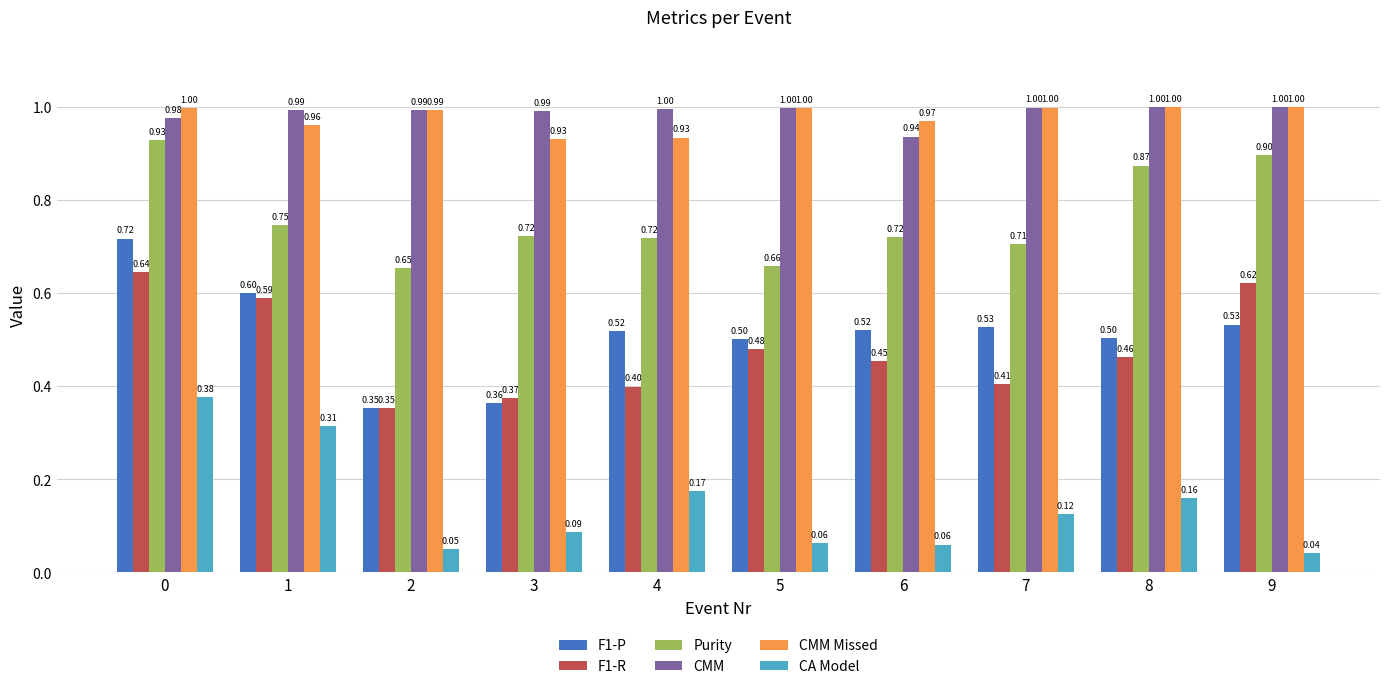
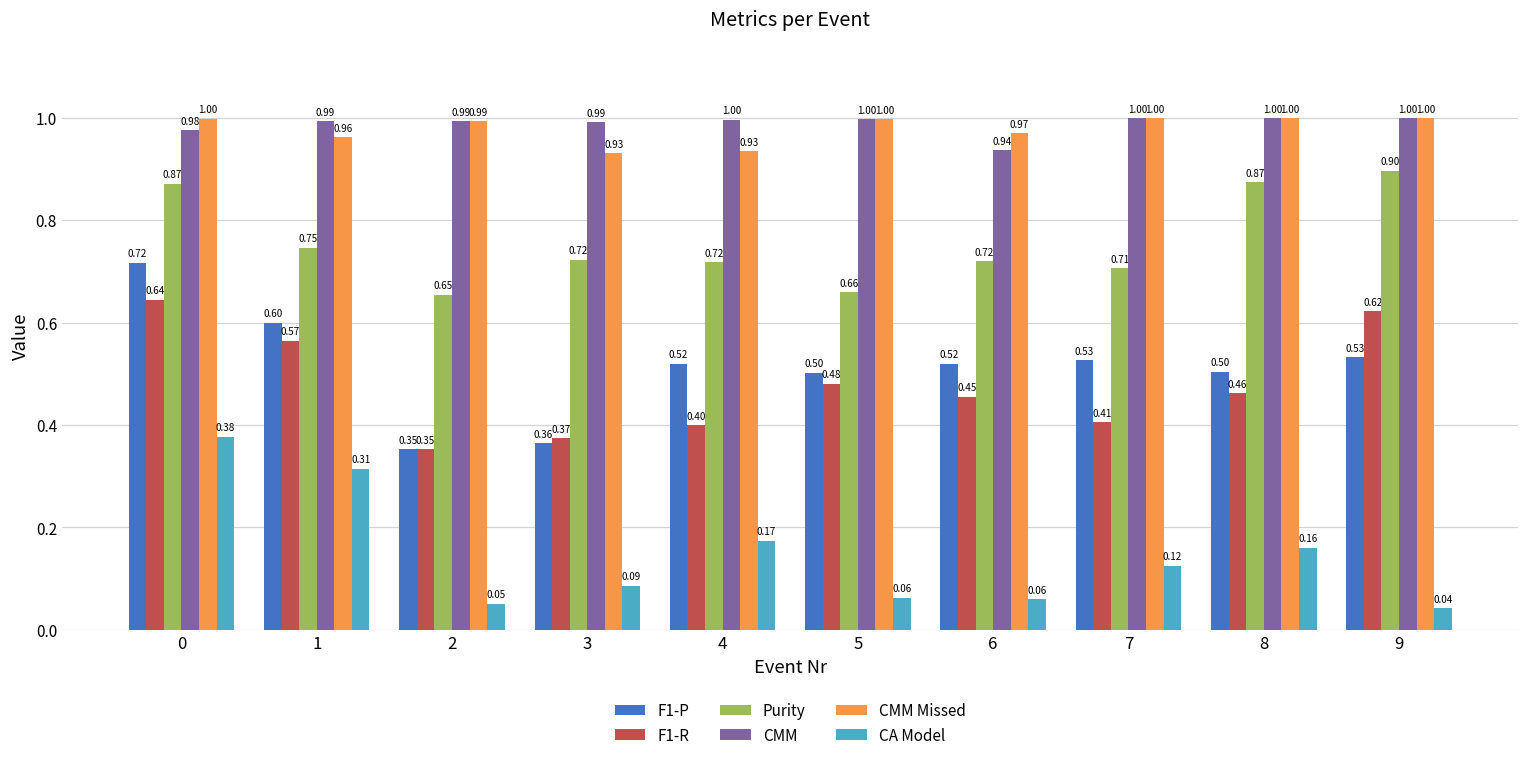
Purity, 0: 0.93 -> 0.87
F1-R, 1: 0.59 -> 0.57
